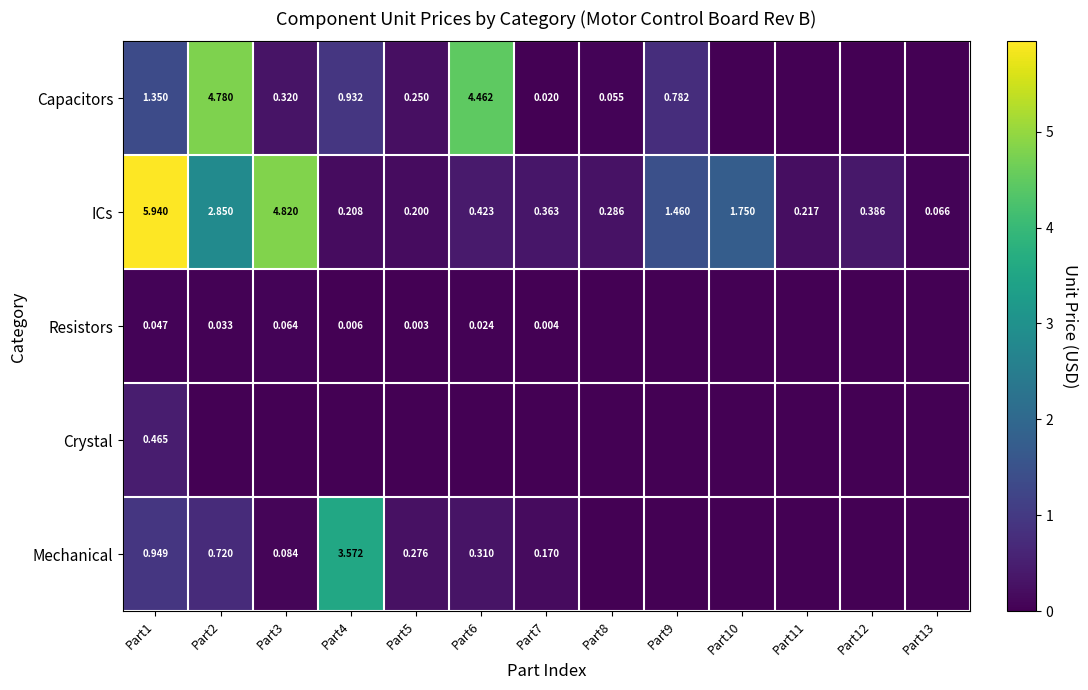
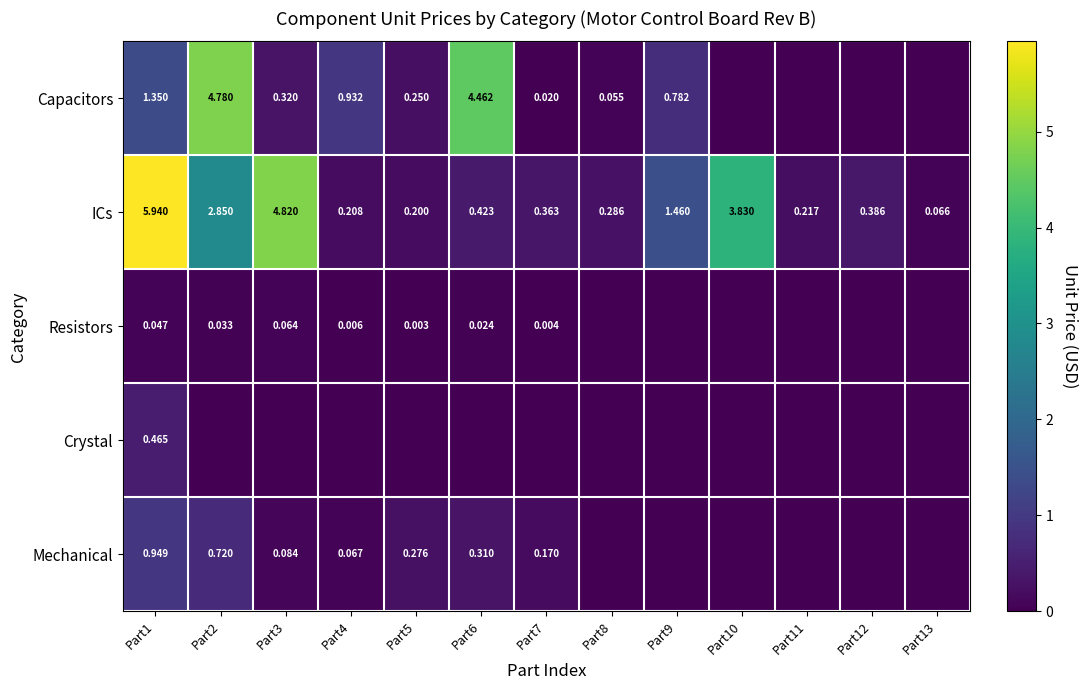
ICs, Part10: 1.750 -> 3.830
Mechanical, Part4: 3.572 -> 0.067
